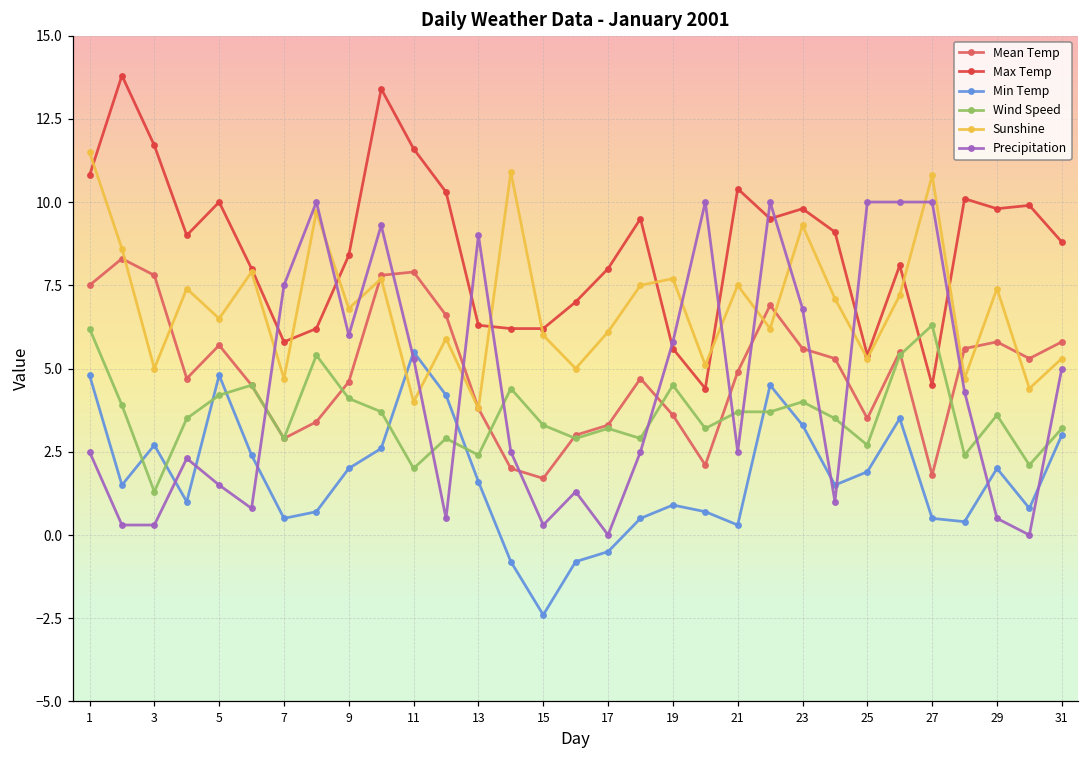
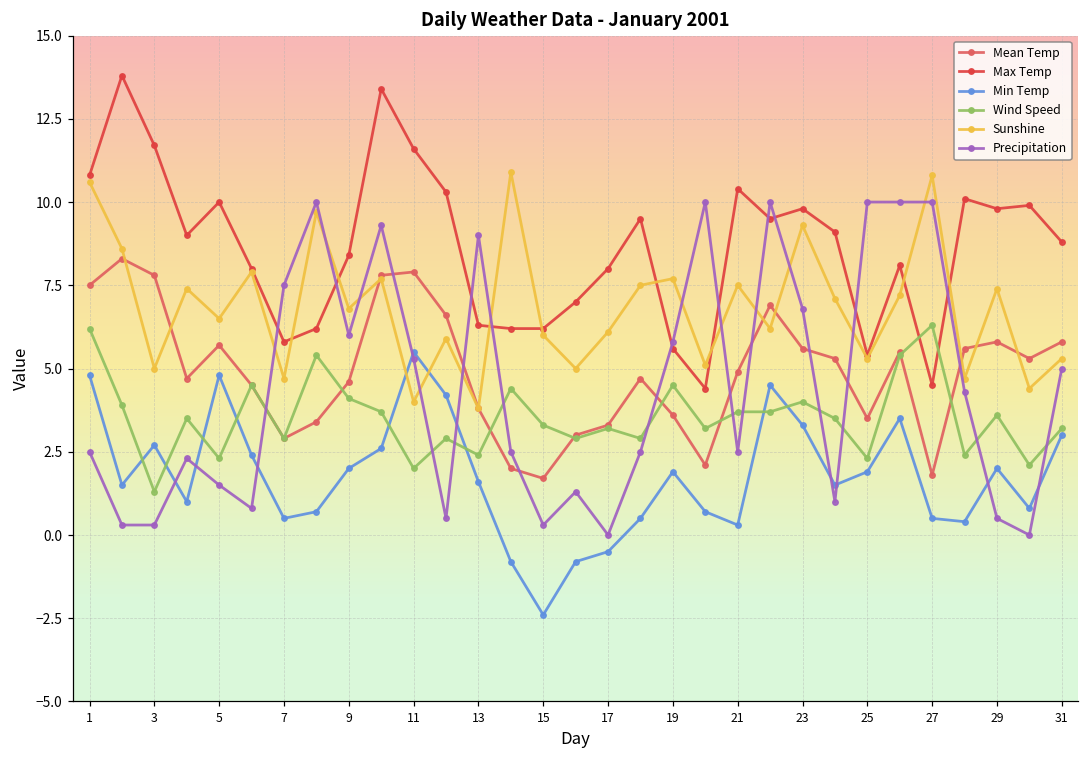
Sunshine, 1: 11.5 -> 10.6
Wind Speed, 5: 4.2 -> 2.3
Min Temp, 19: 0.9 -> 1.9
Wind Speed, 25: 2.7 -> 2.3
